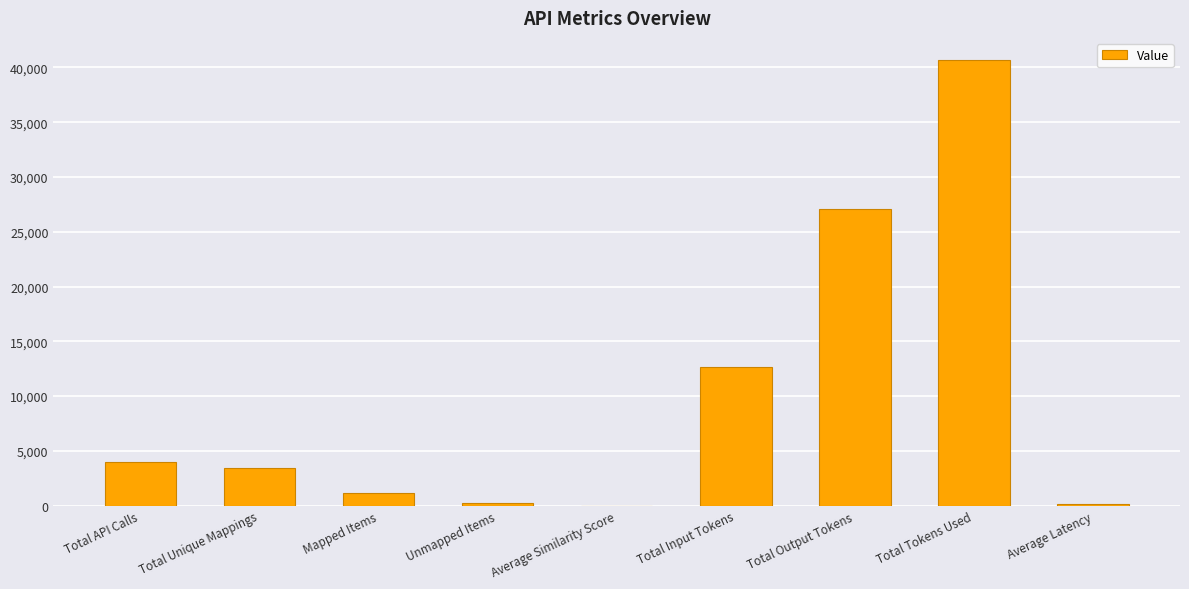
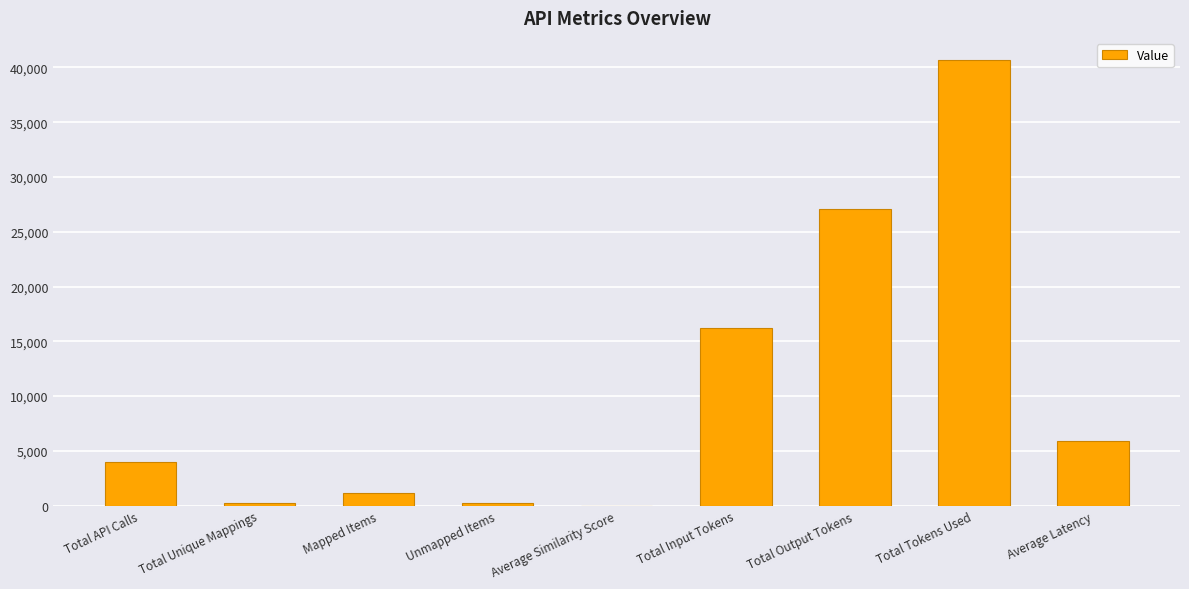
Total Unique Mappings: 3,400 -> 200
Total Input Tokens: 12,600 -> 16,200
Average Latency: 100 -> 5,900
